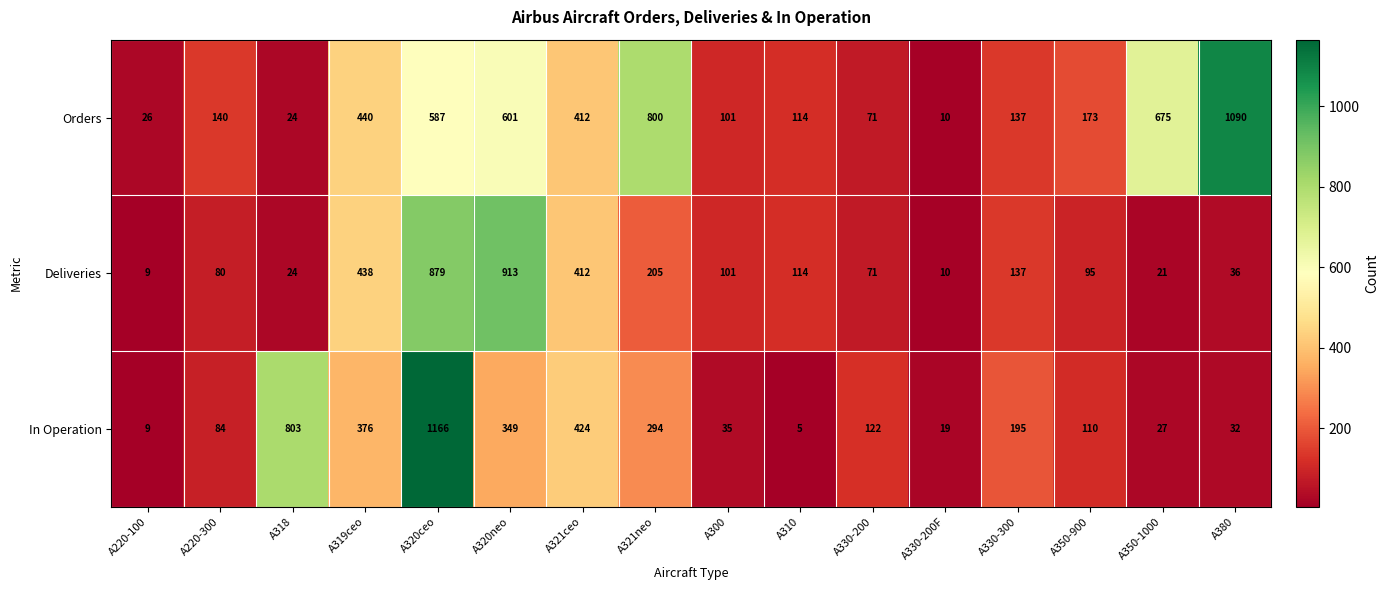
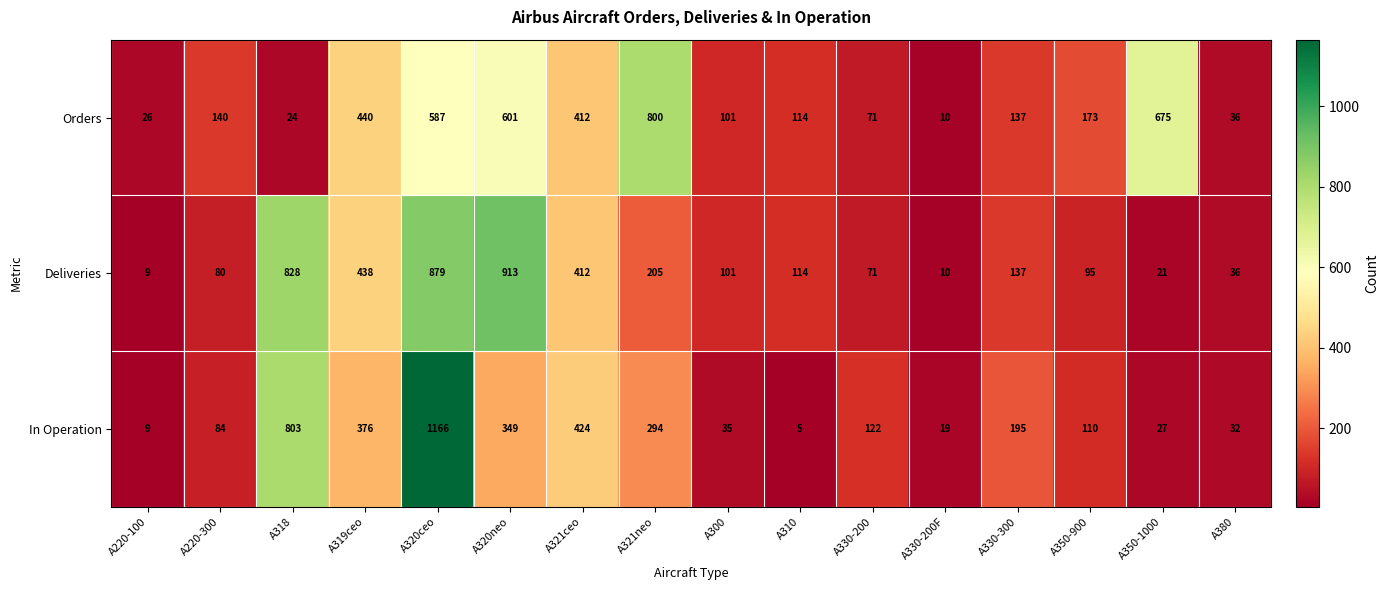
Orders, A380: 1090 -> 36
Deliveries, A318: 24 -> 828
